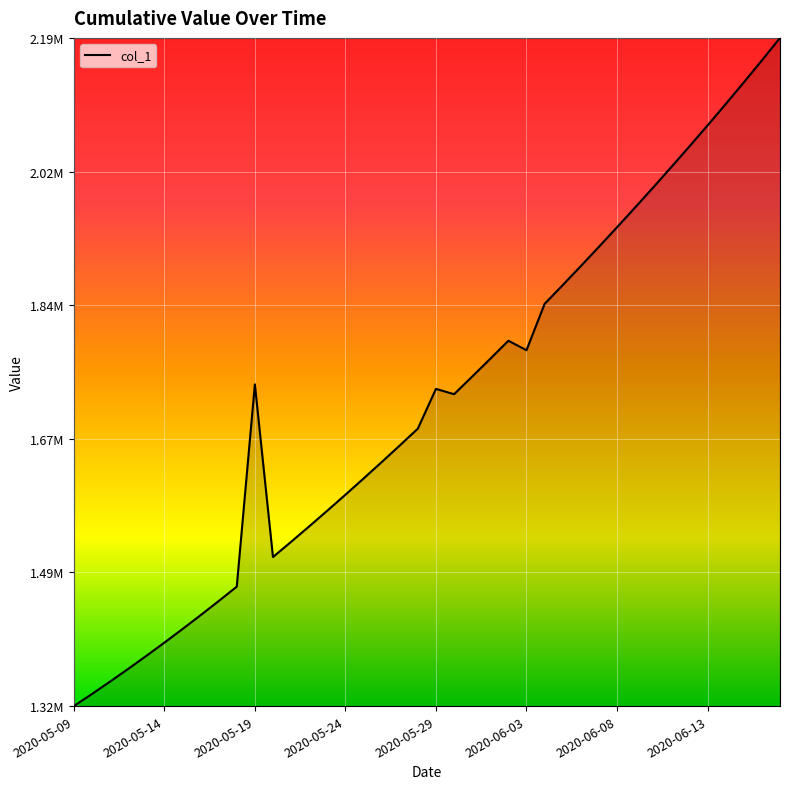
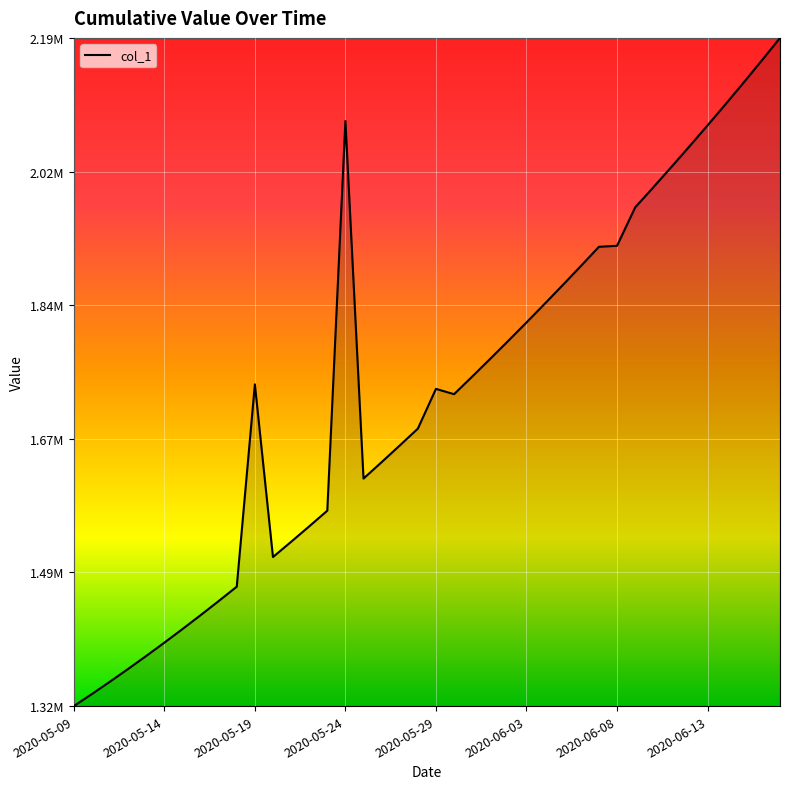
2020-05-24: 1590000 -> 2080000
2020-06-03: 1780000 -> 1820000
2020-06-08: 1940000 -> 1920000
